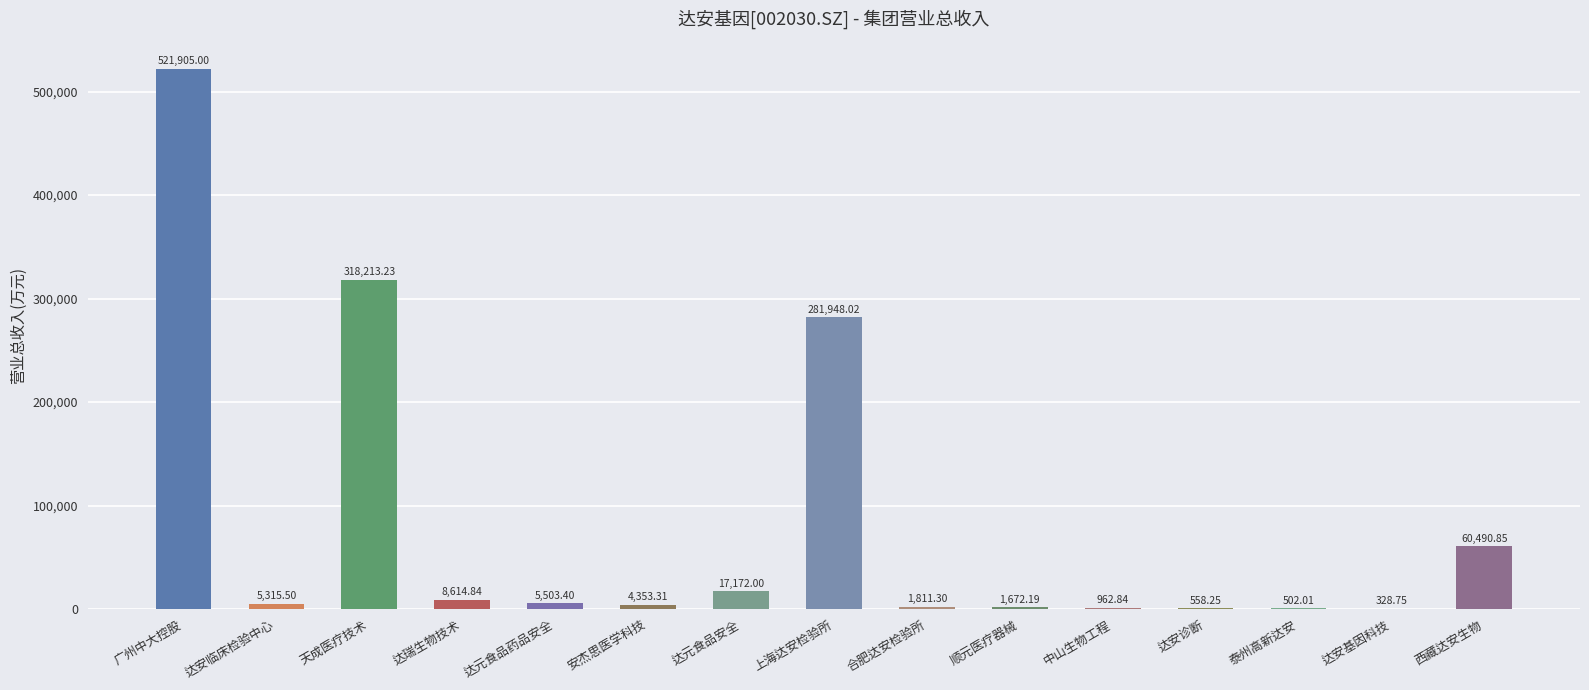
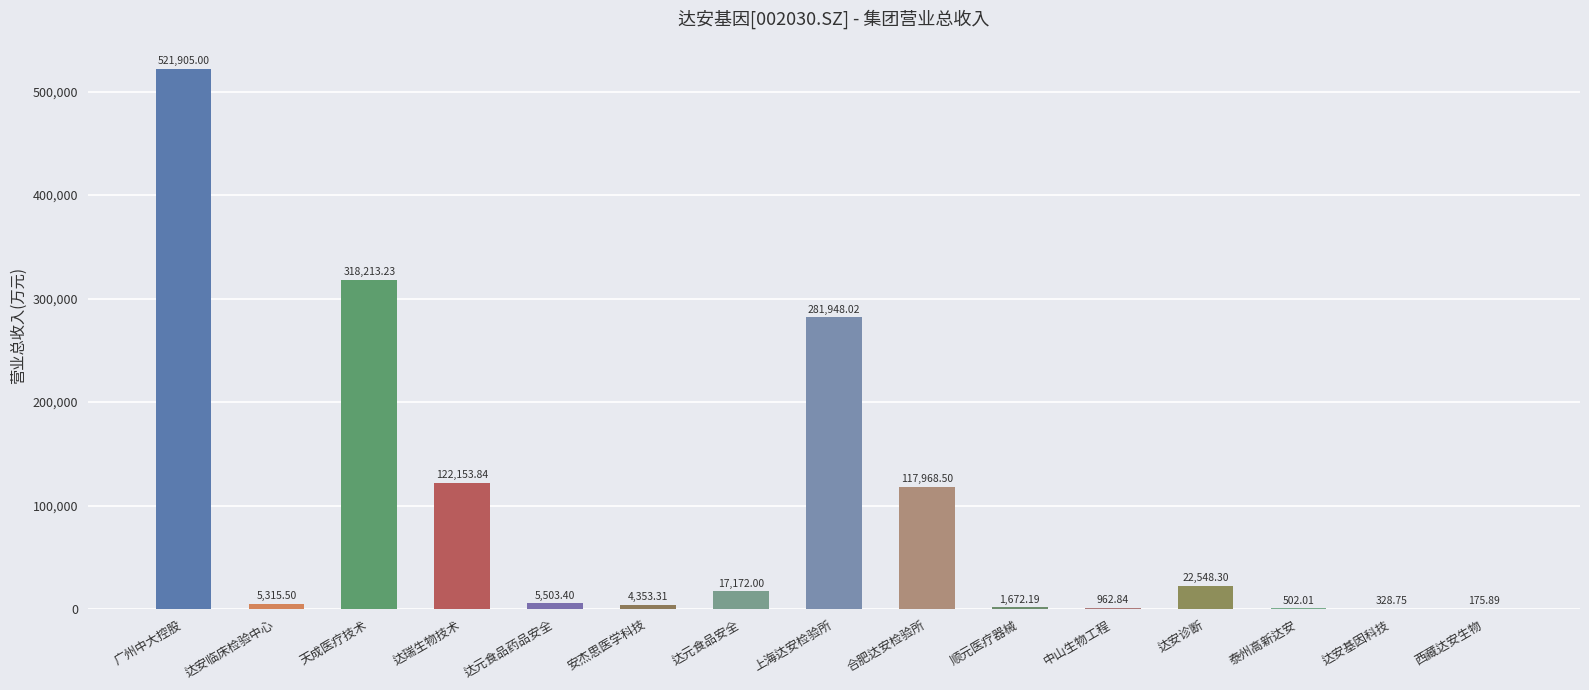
达瑞生物技术: 8,614.84 -> 122,153.84
合肥达安检验所: 1,811.30 -> 117,968.50
达安诊断: 558.25 -> 22,548.30
西藏达安生物: 60,490.85 -> 175.89
